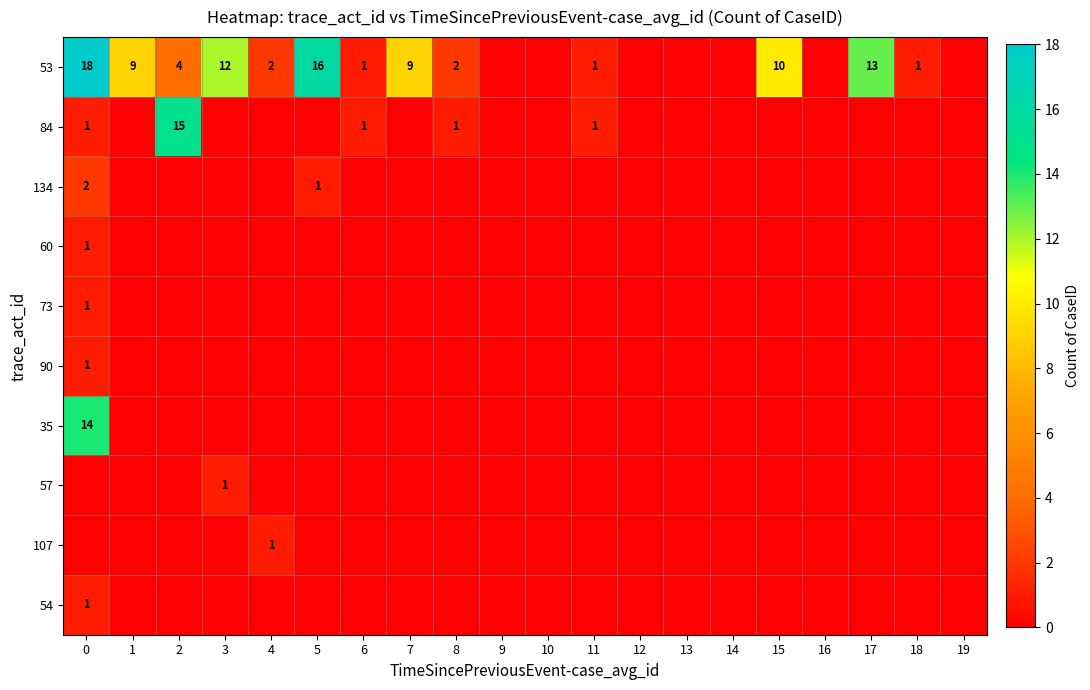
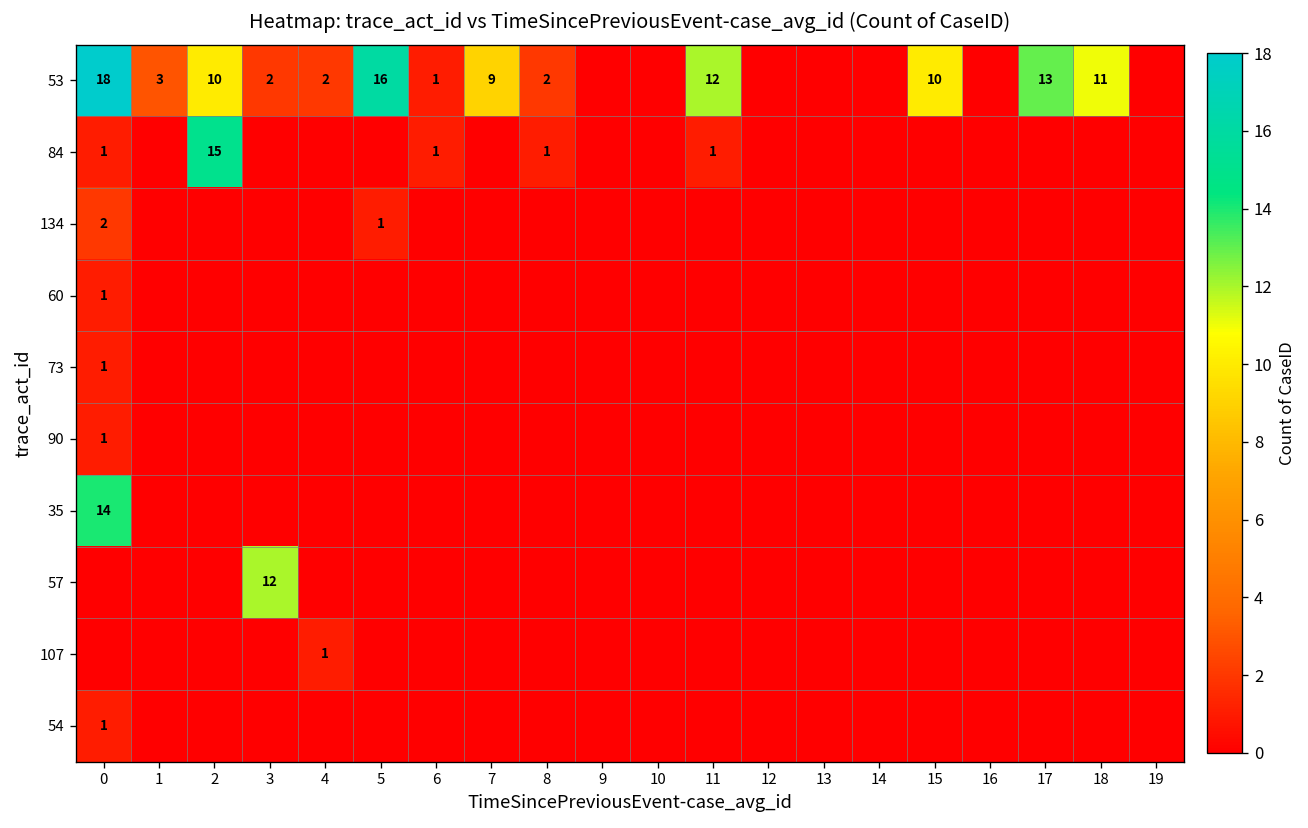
53, 1: 9 -> 3
53, 2: 4 -> 10
53, 3: 12 -> 2
53, 11: 1 -> 12
53, 18: 1 -> 11
57, 3: 1 -> 12
